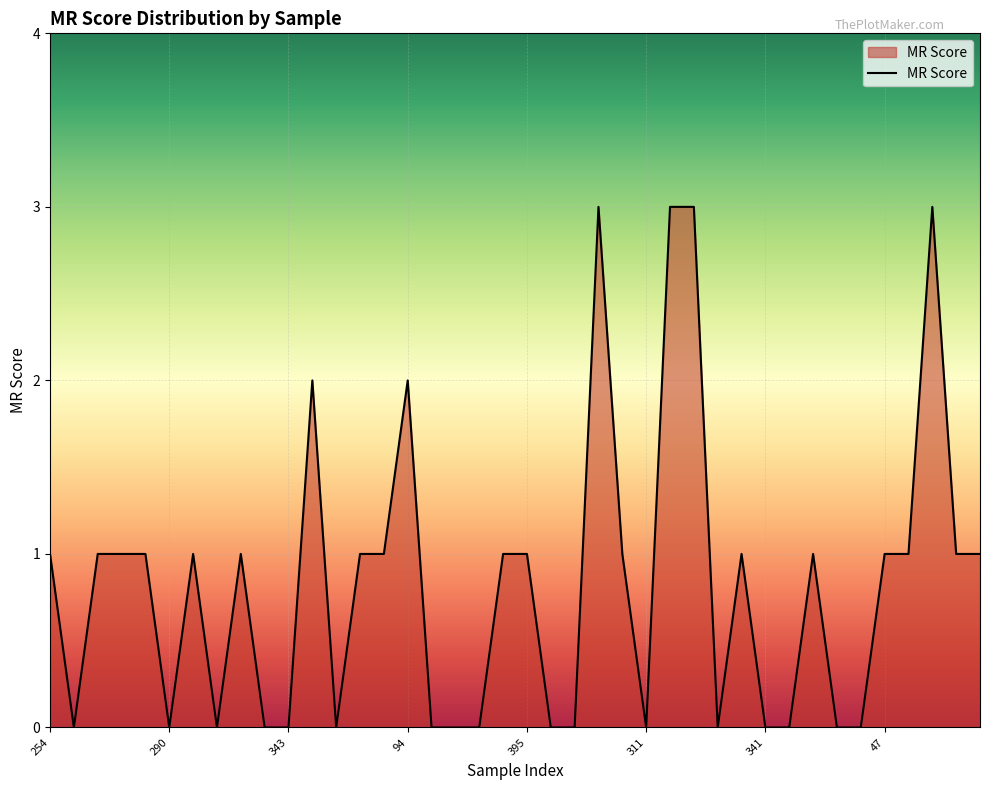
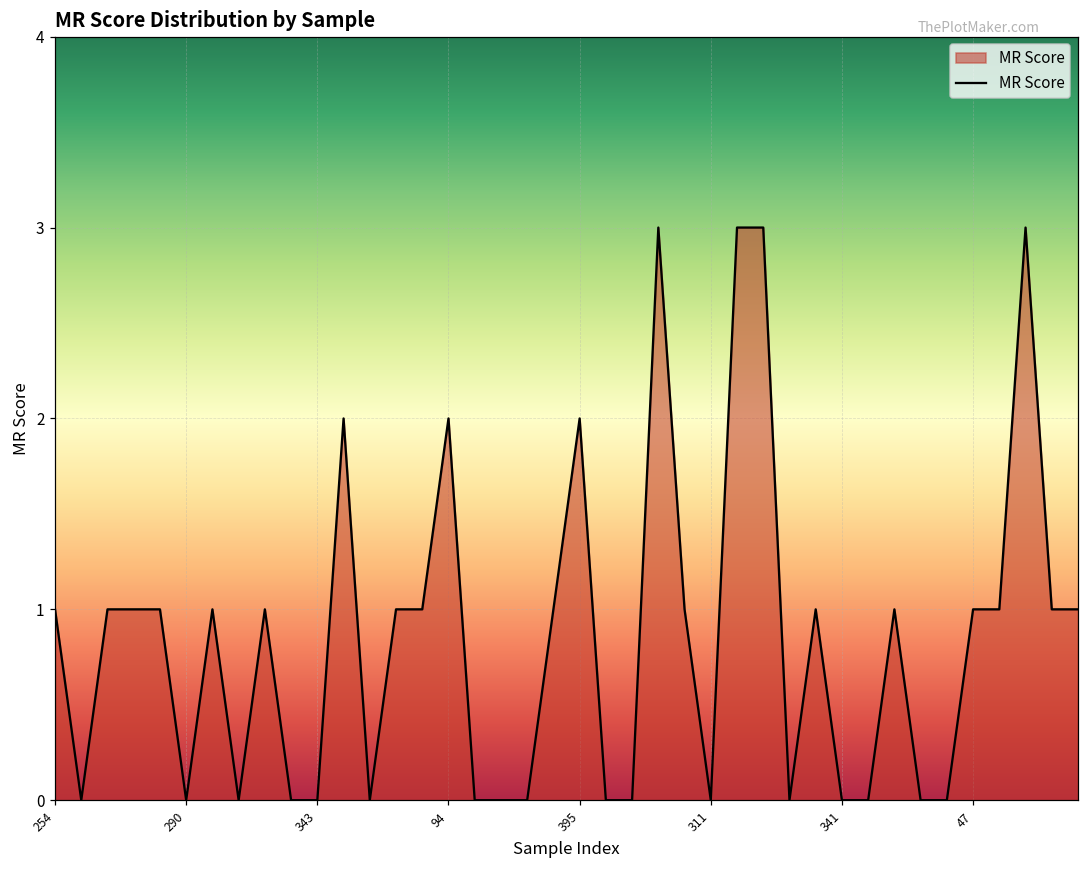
395: 1 -> 2
